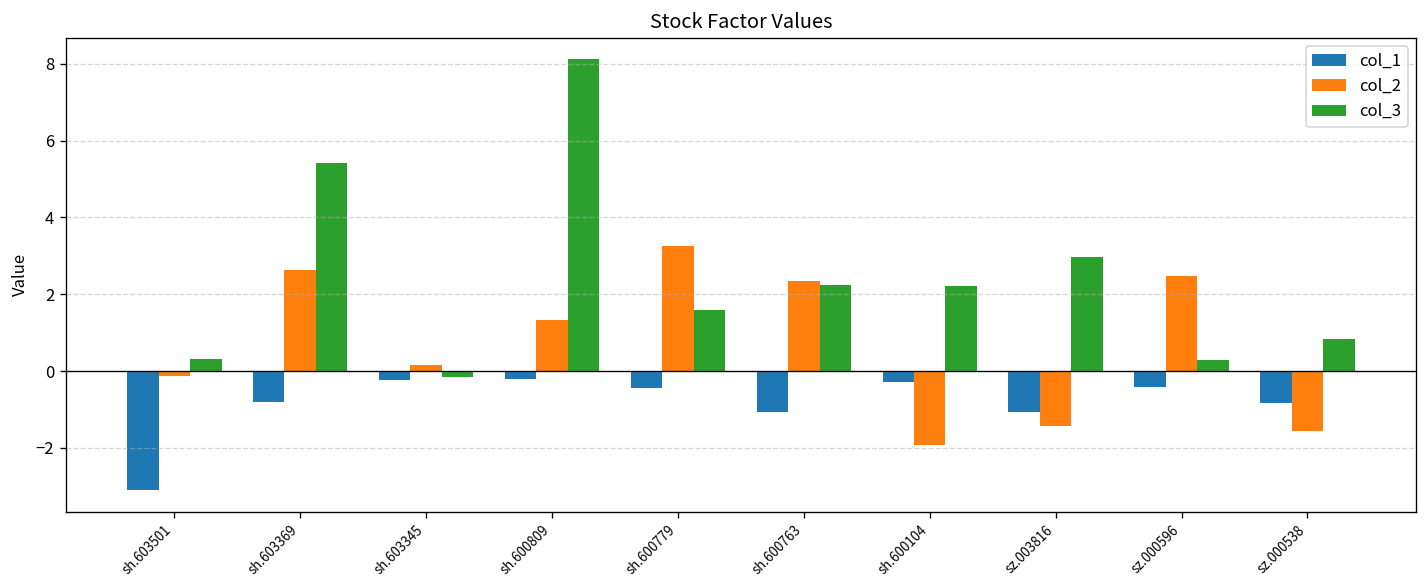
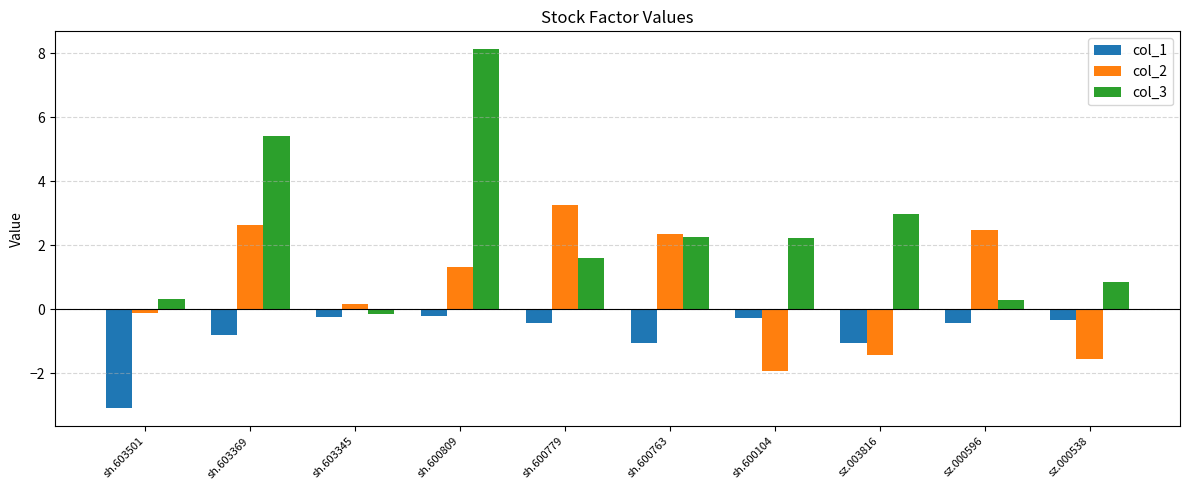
col_1, sz.000538: -0.8 -> -0.3
